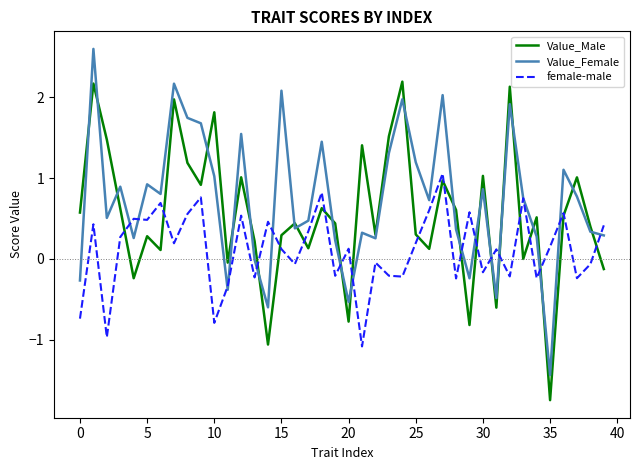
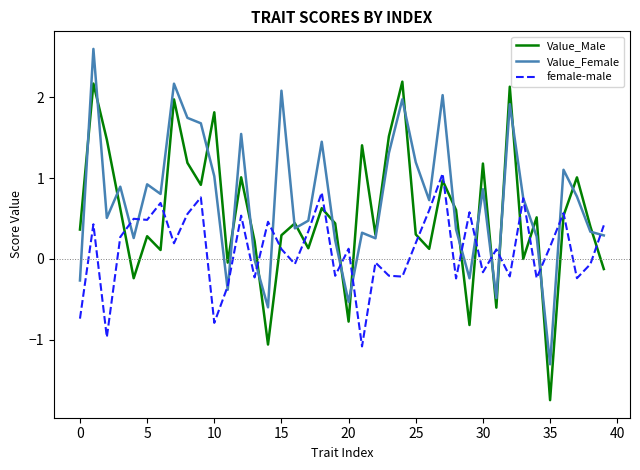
Value_Male, 0: 0.6 -> 0.4
Value_Male, 30: 1.0 -> 1.2
Value_Female, 35: -1.4 -> -1.3
